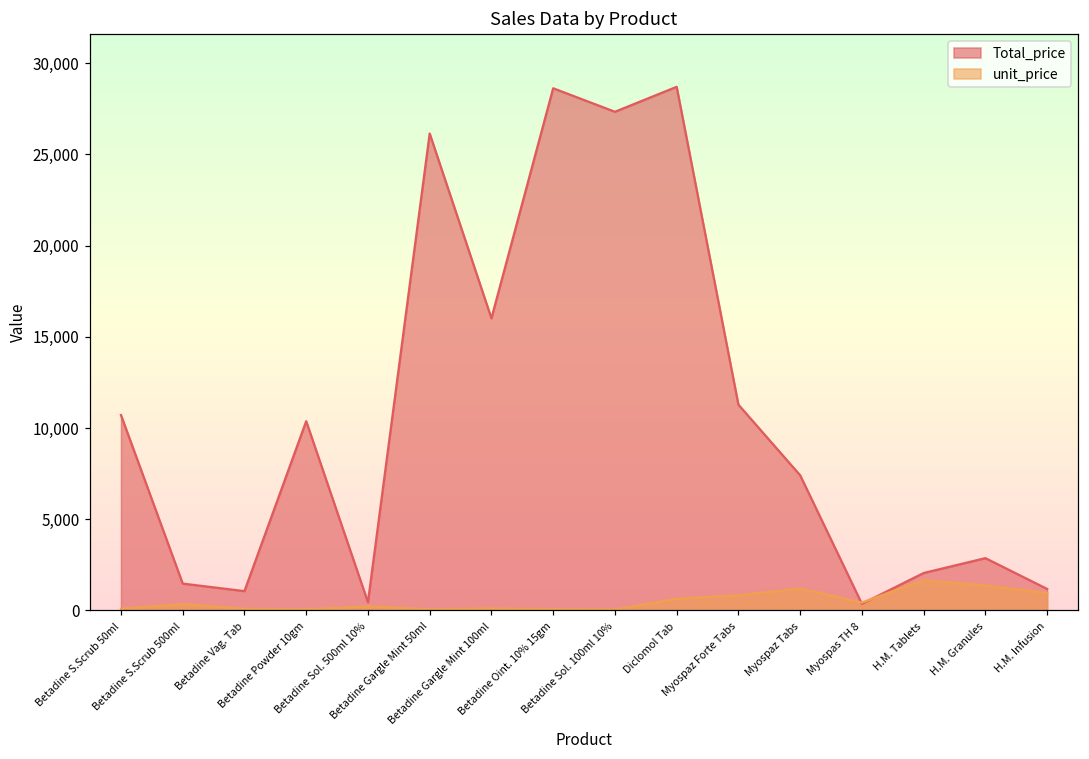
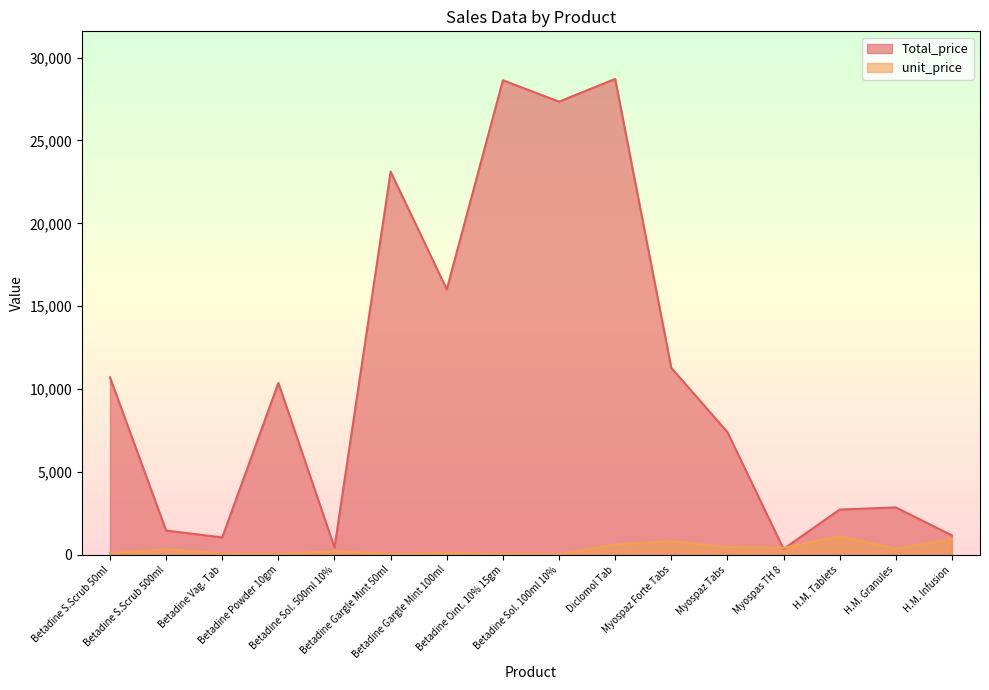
Total_price, Betadine Gargle Mint 50ml: 26,100 -> 23,100
unit_price, Myospaz Tabs: 1,200 -> 500
Total_price, H.M. Tablets: 2,000 -> 2,700
unit_price, H.M. Tablets: 1,700 -> 1,100
unit_price, H.M. Granules: 1,400 -> 400
